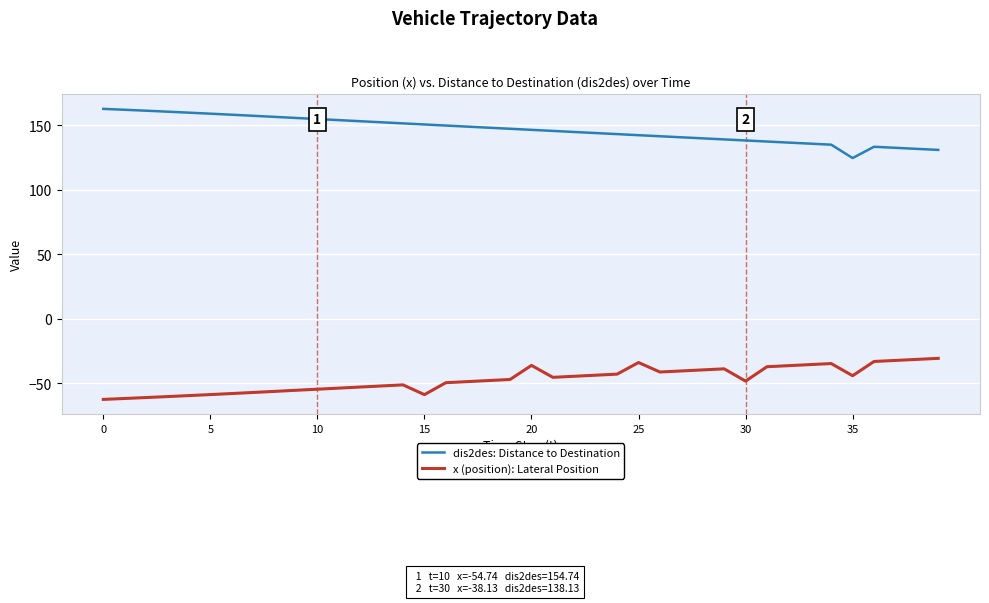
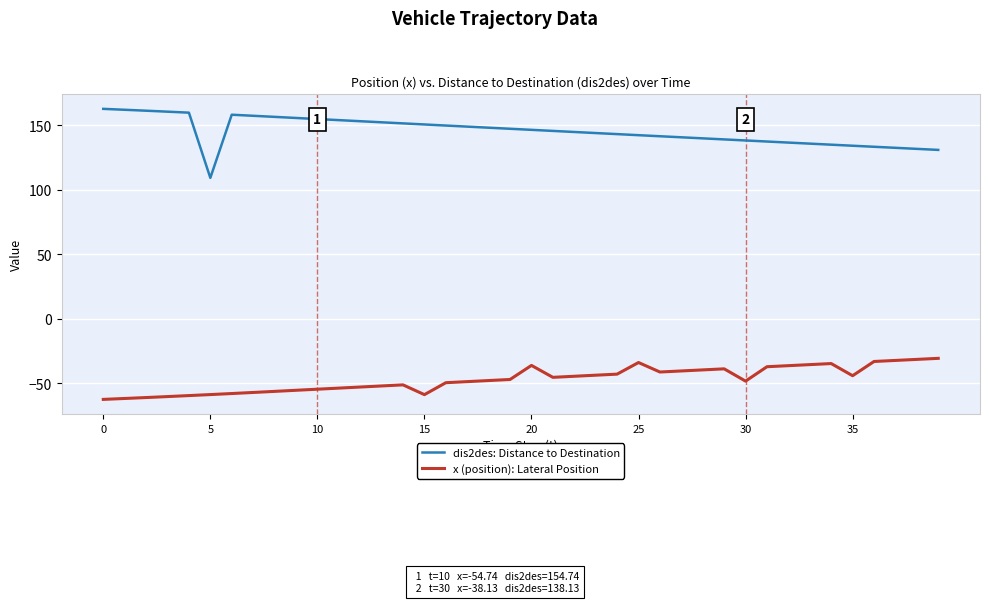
dis2des: Distance to Destination, 5: 159 -> 109
dis2des: Distance to Destination, 35: 125 -> 134
